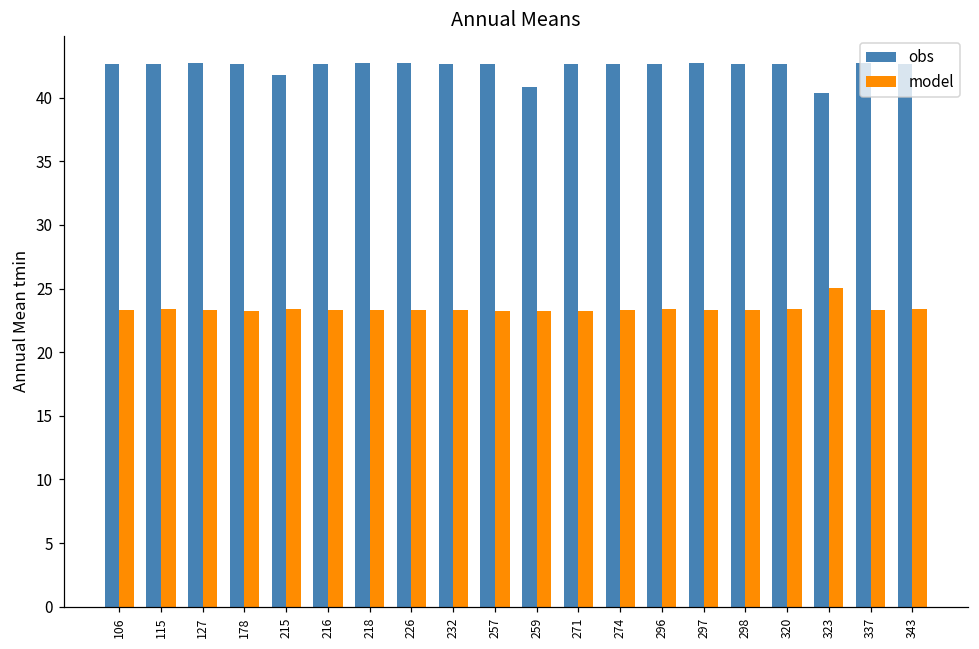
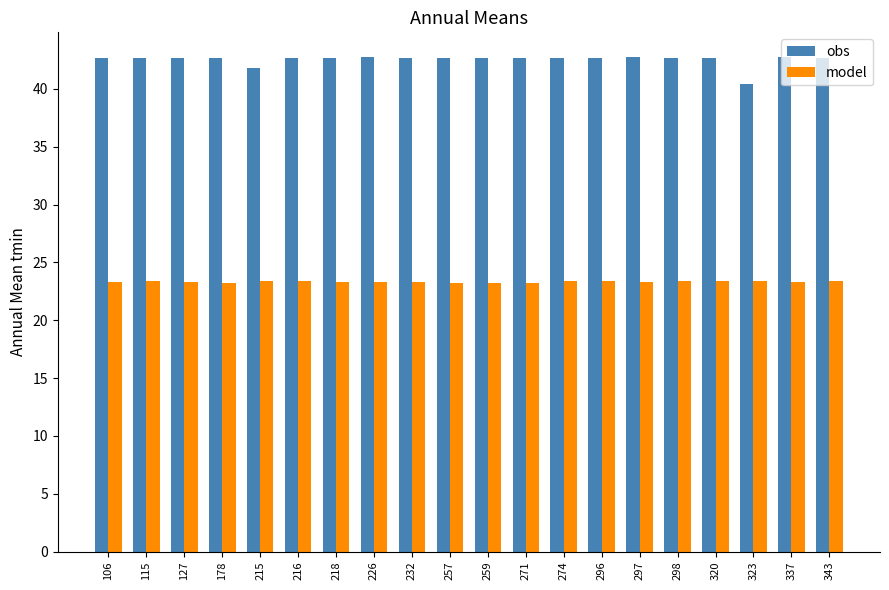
obs, 259: 40.8 -> 42.7
model, 323: 25.1 -> 23.4
